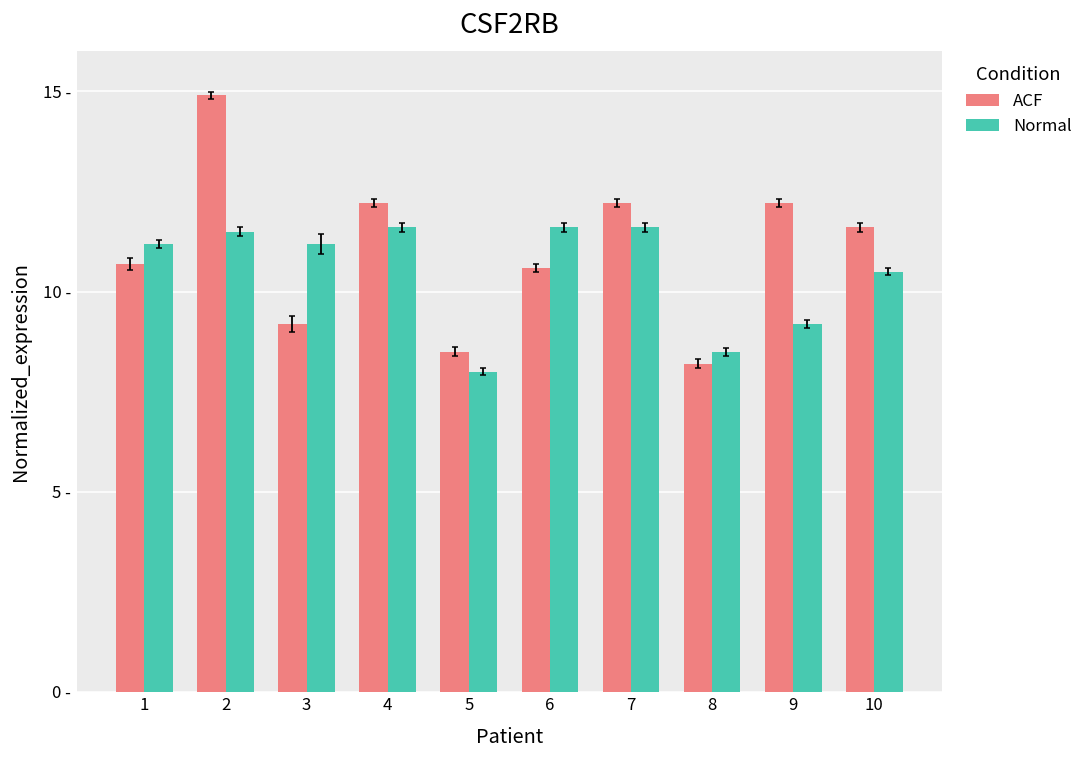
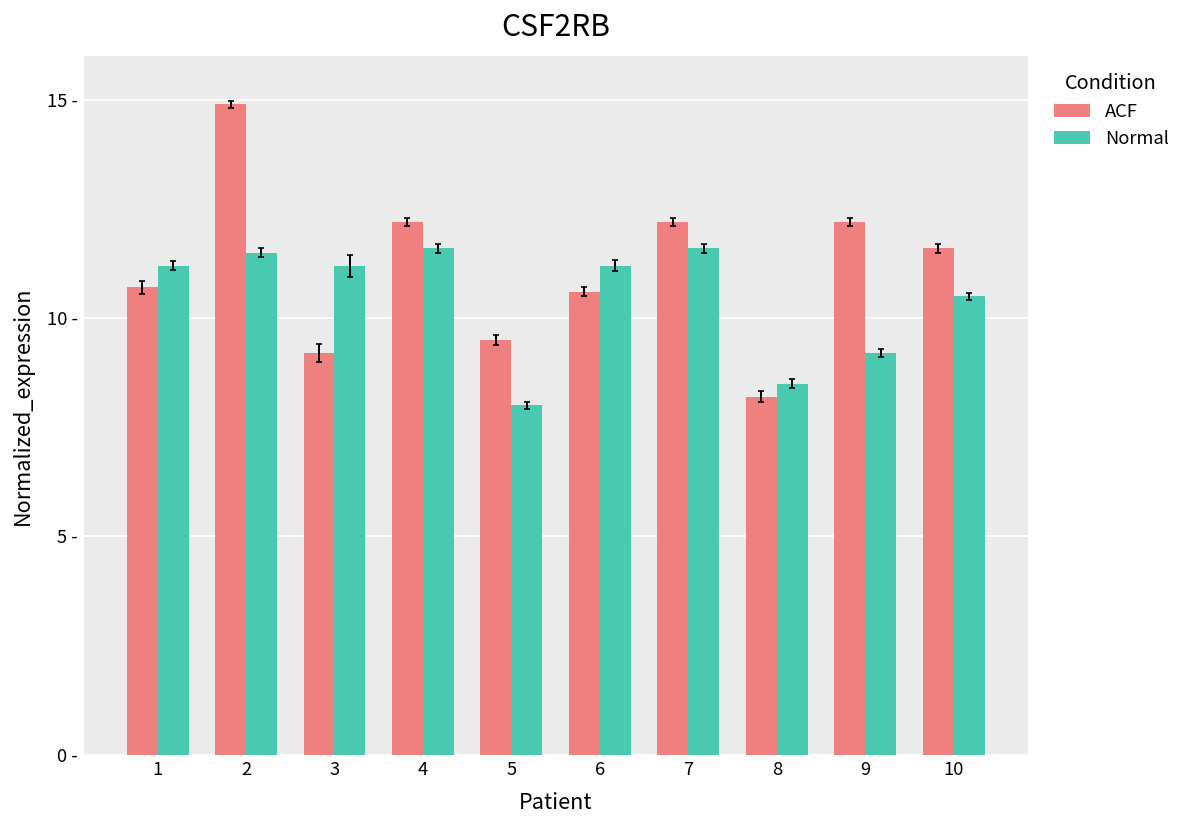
ACF, 5: 8.5 - -> 9.5 -
Normal, 6: 11.6 - -> 11.2 -
